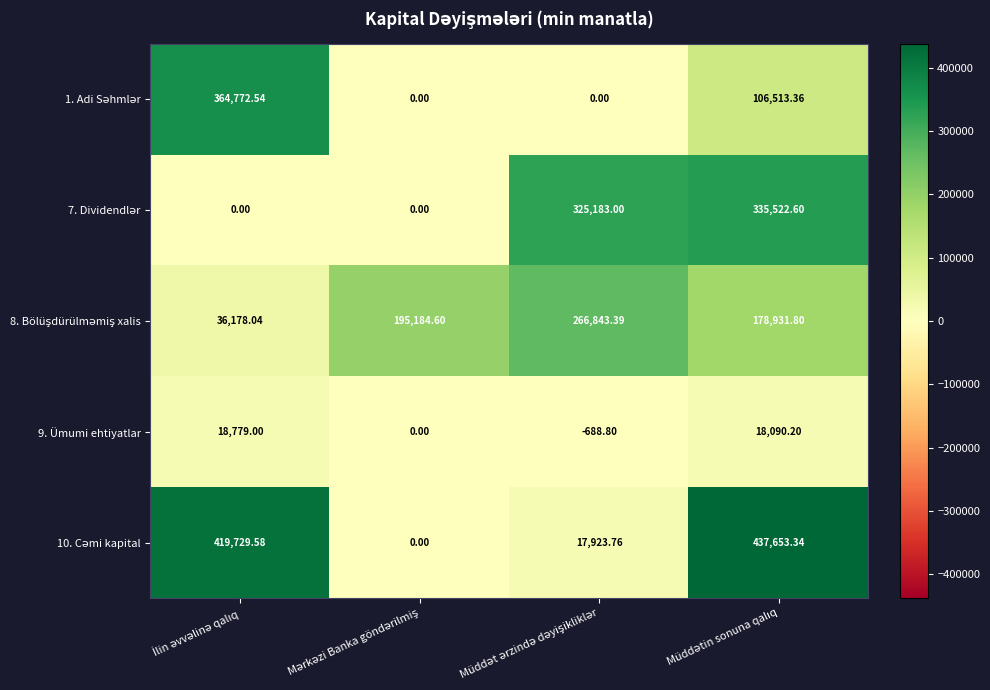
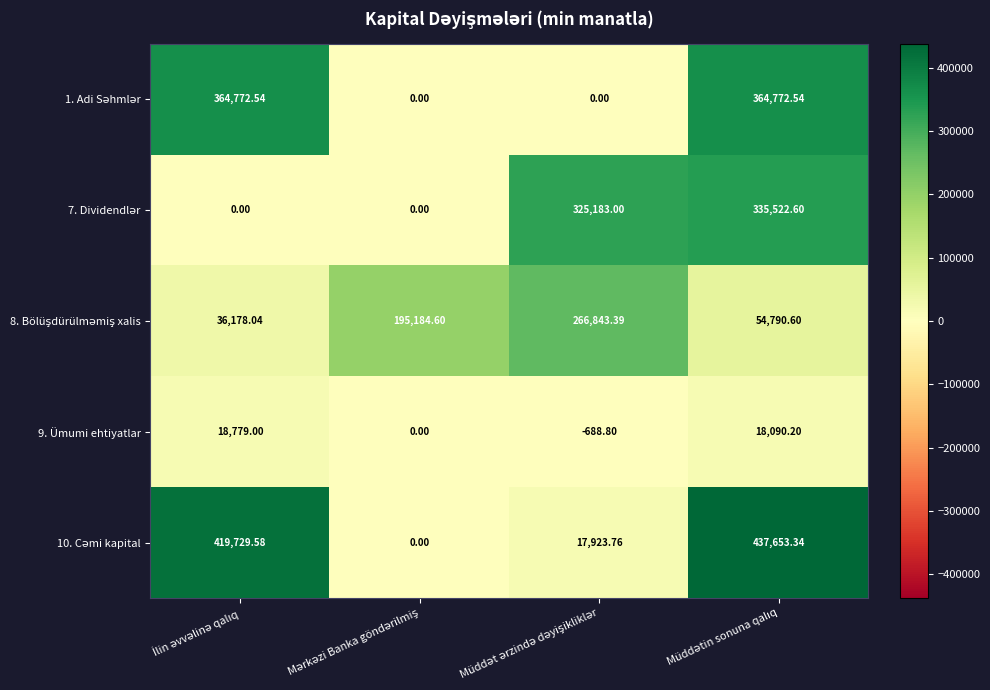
1. Adi Səhmlər, Müddətin sonuna qalıq: 106,513.36 -> 364,772.54
8. Bölüşdürülməmiş xalis, Müddətin sonuna qalıq: 178,931.80 -> 54,790.60
